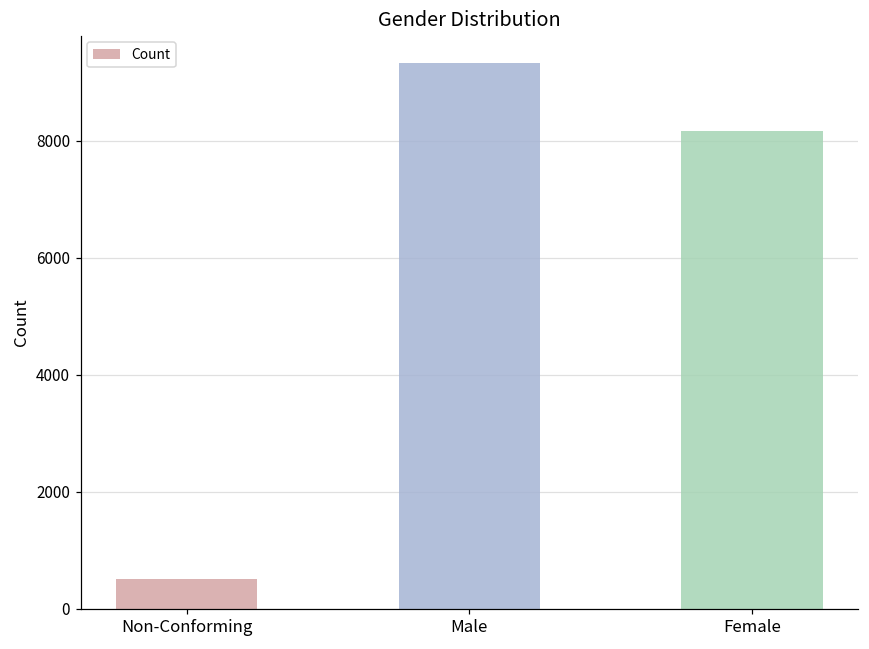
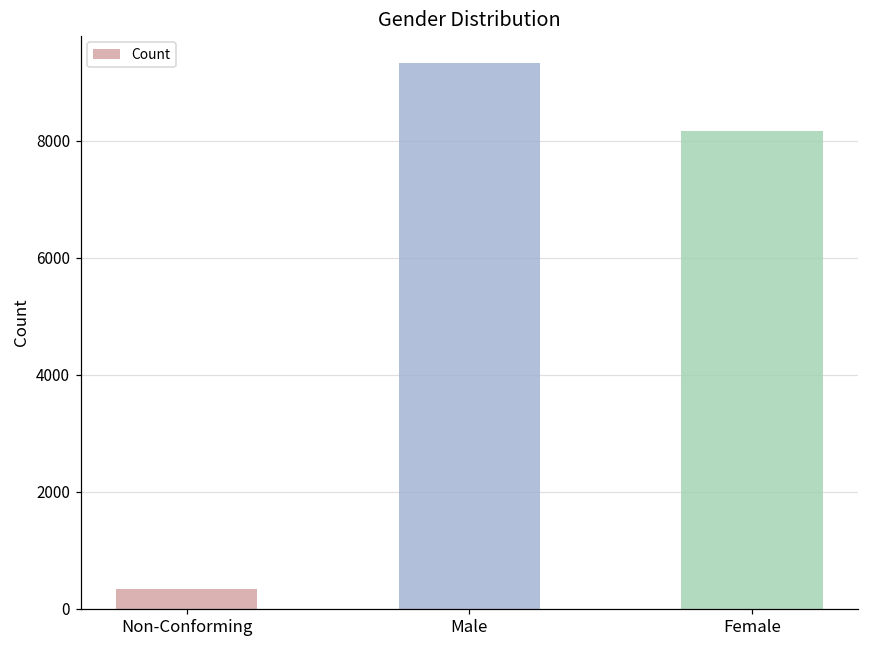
Non-Conforming: 500 -> 300
